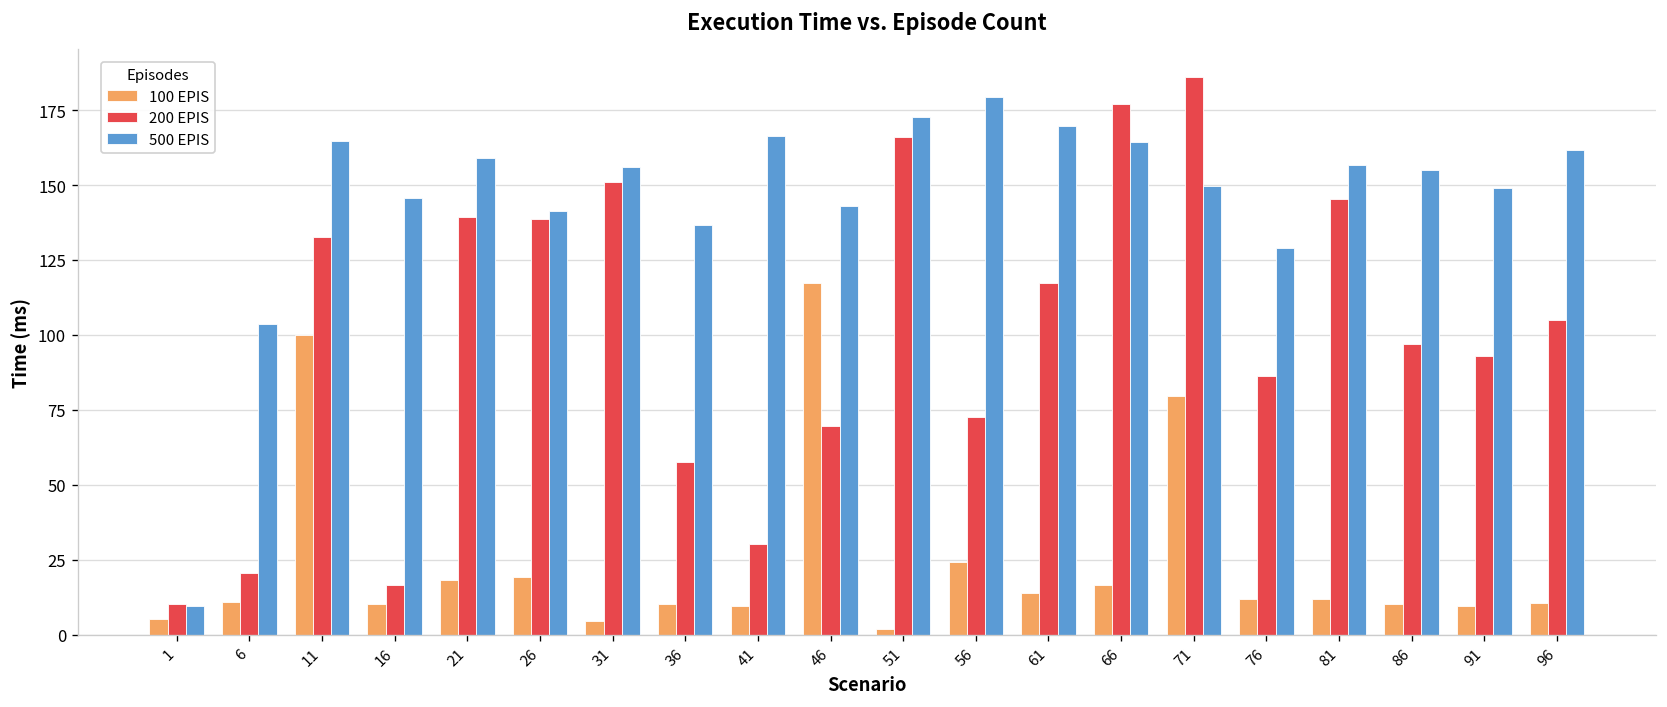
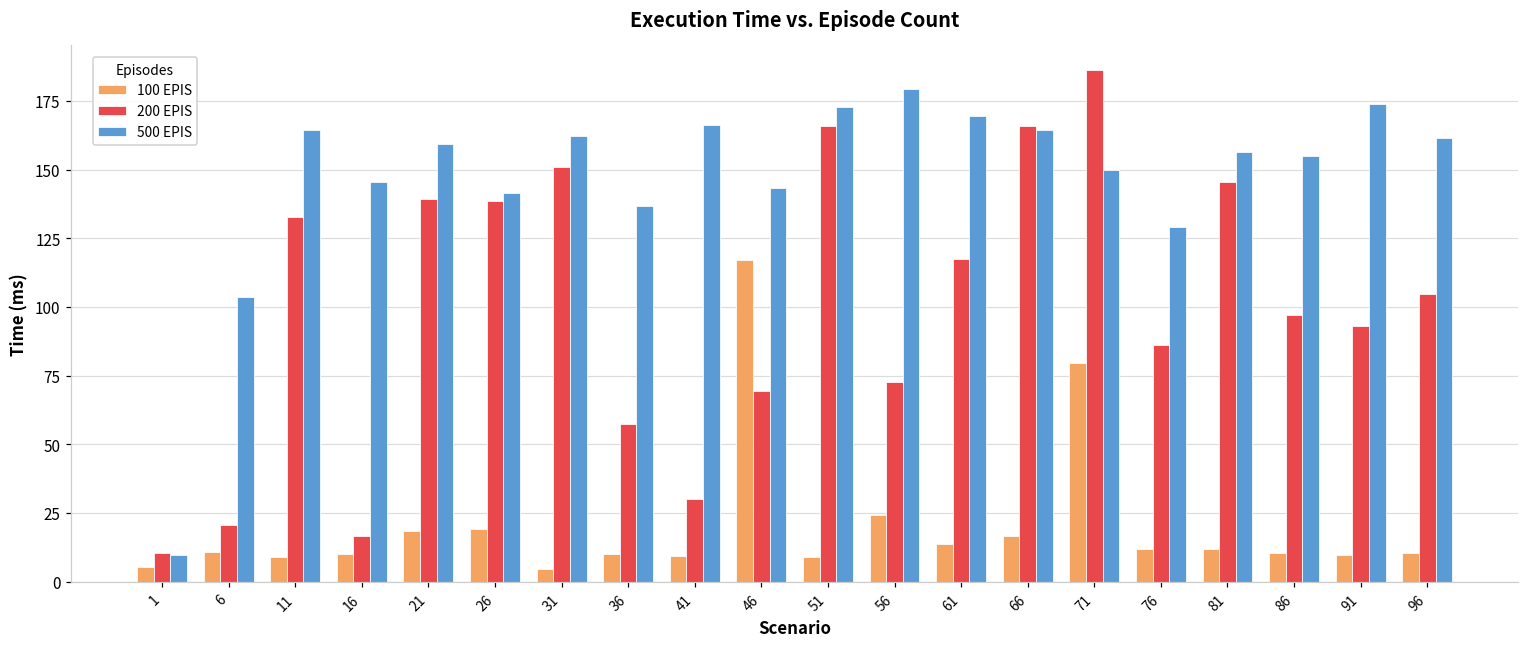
100 EPIS, 11: 100 -> 9
500 EPIS, 31: 156 -> 162
100 EPIS, 51: 2 -> 9
200 EPIS, 66: 177 -> 166
500 EPIS, 91: 149 -> 174
